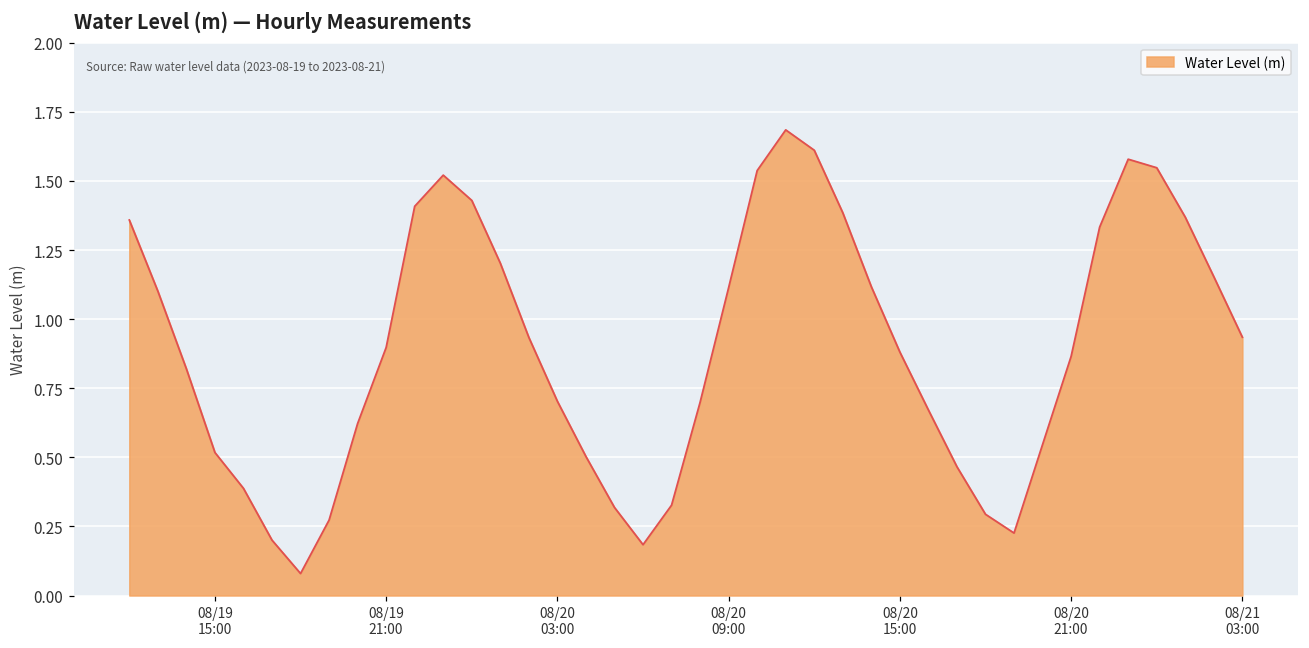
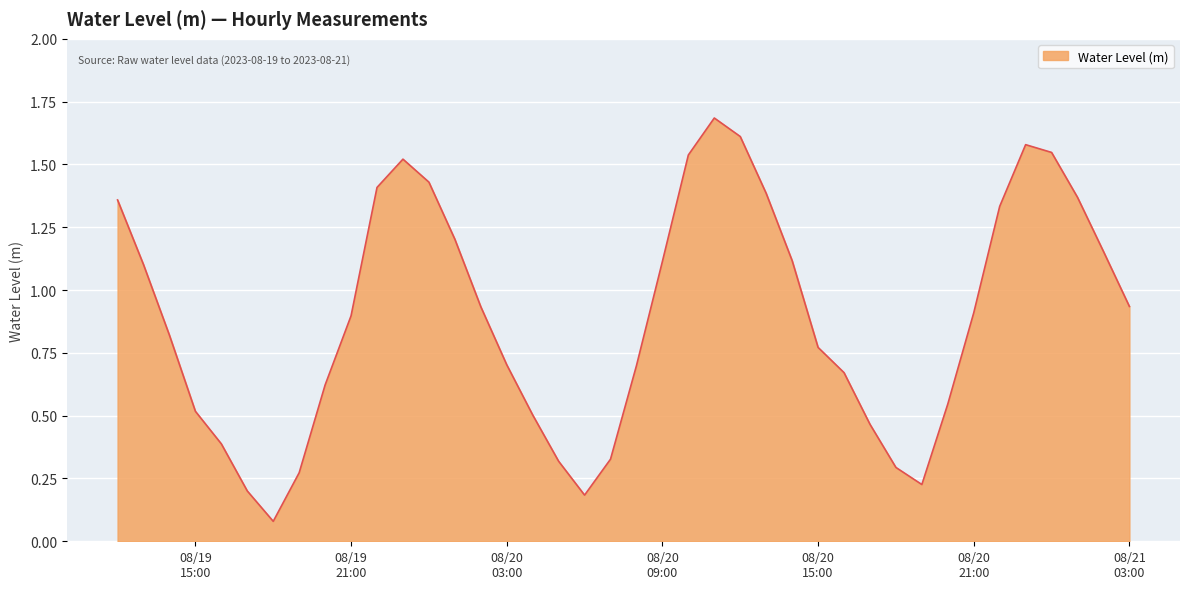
08/20 15:00: 0.88 -> 0.77
08/20 21:00: 0.87 -> 0.91
